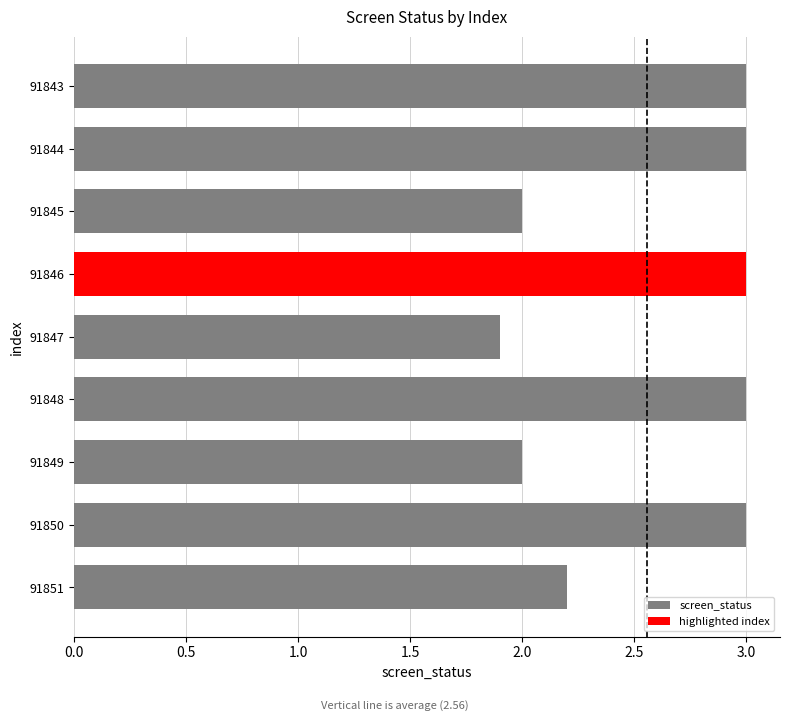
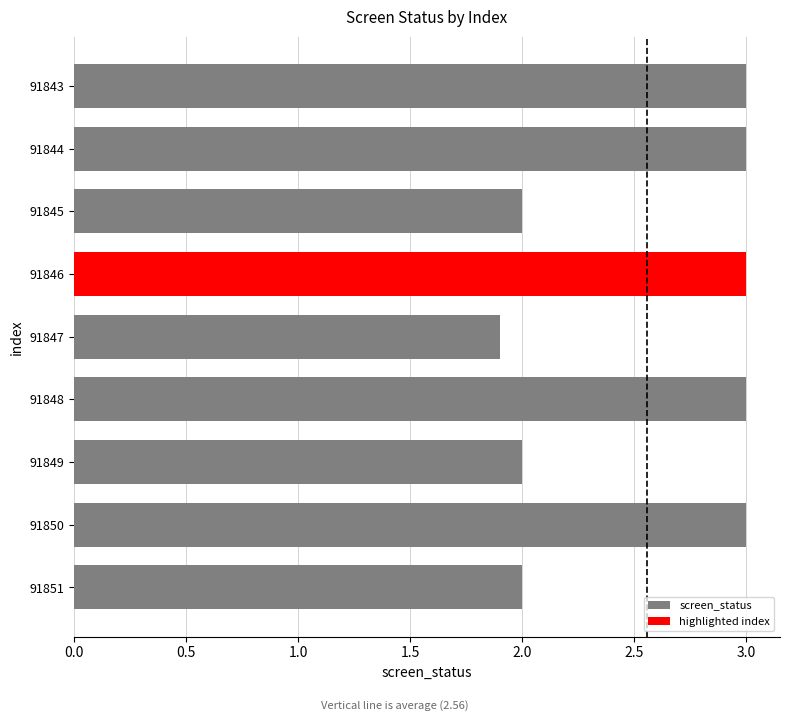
screen_status, 91851: 2.2 -> 2.0
